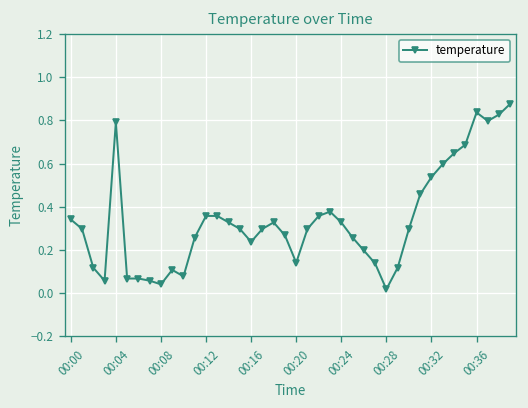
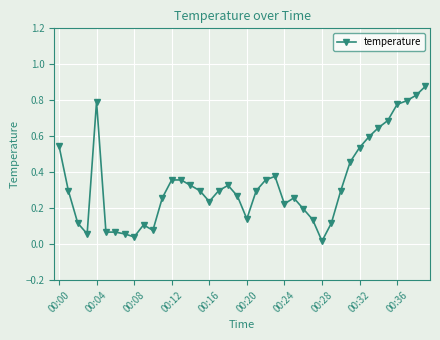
00:00: 0.34 -> 0.55
00:24: 0.33 -> 0.22
00:36: 0.84 -> 0.78
